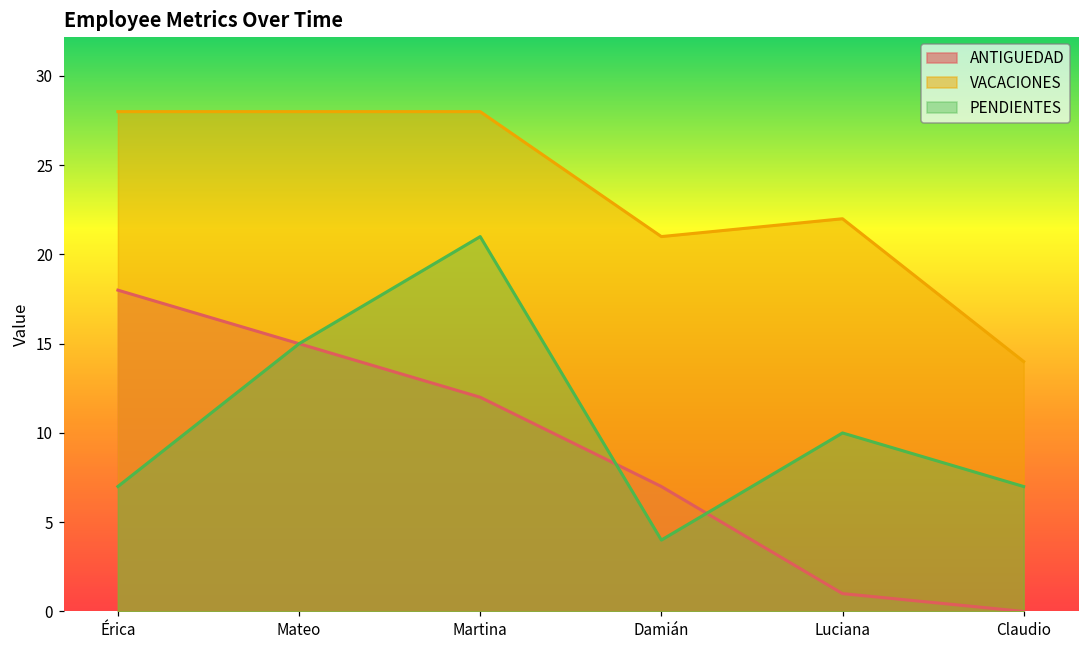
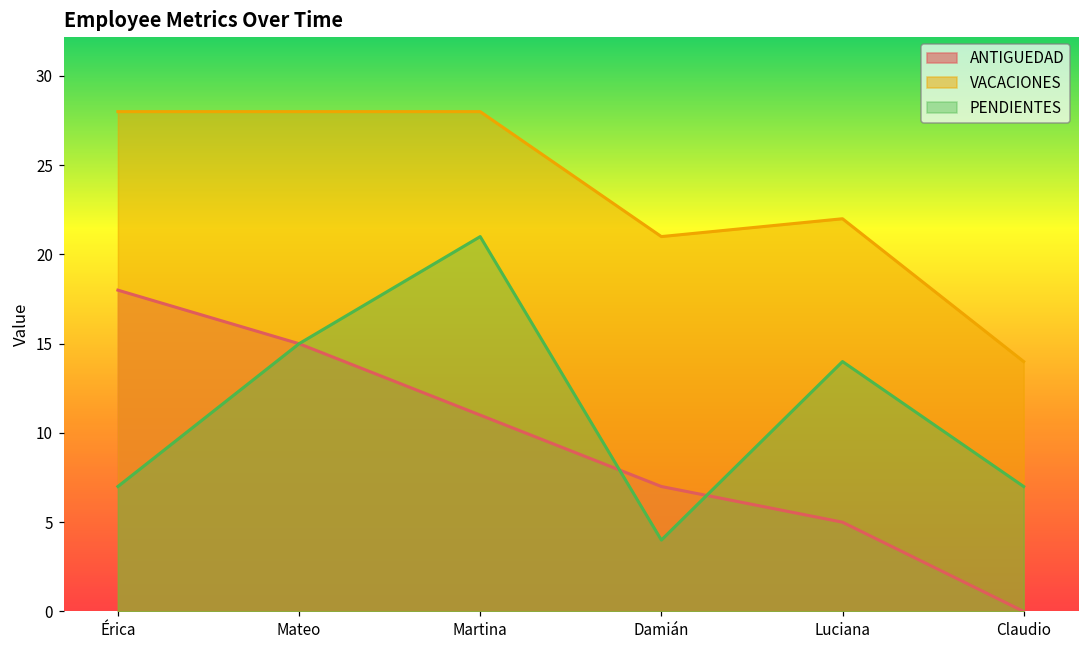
ANTIGUEDAD, Martina: 12 -> 11
ANTIGUEDAD, Luciana: 1 -> 5
PENDIENTES, Luciana: 10 -> 14
